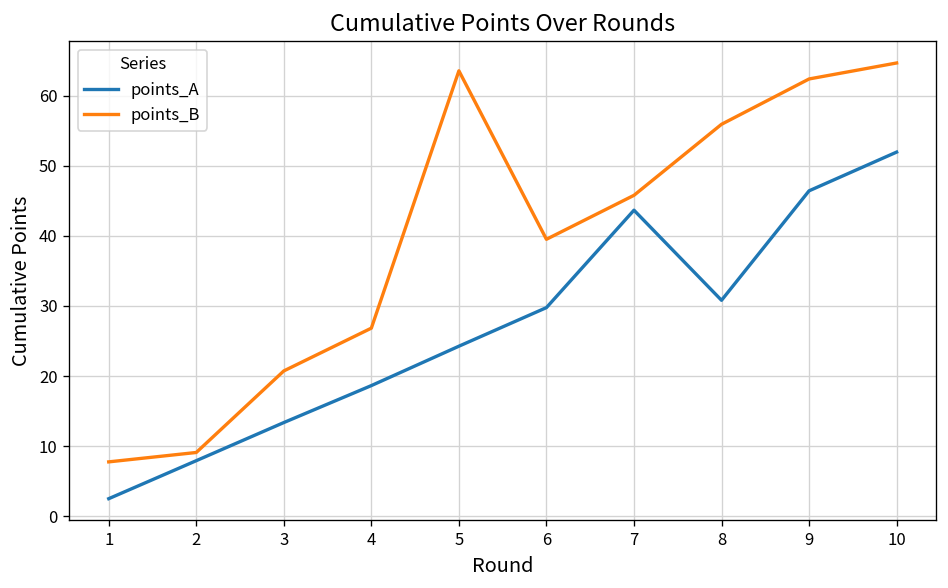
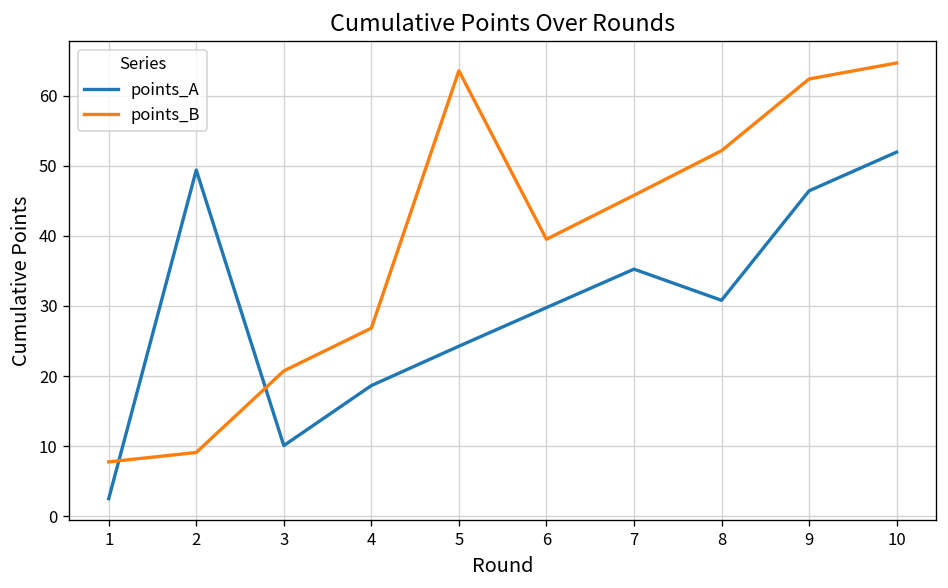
points_A, 2: 8 -> 49
points_A, 3: 13 -> 10
points_A, 7: 44 -> 35
points_B, 8: 56 -> 52
